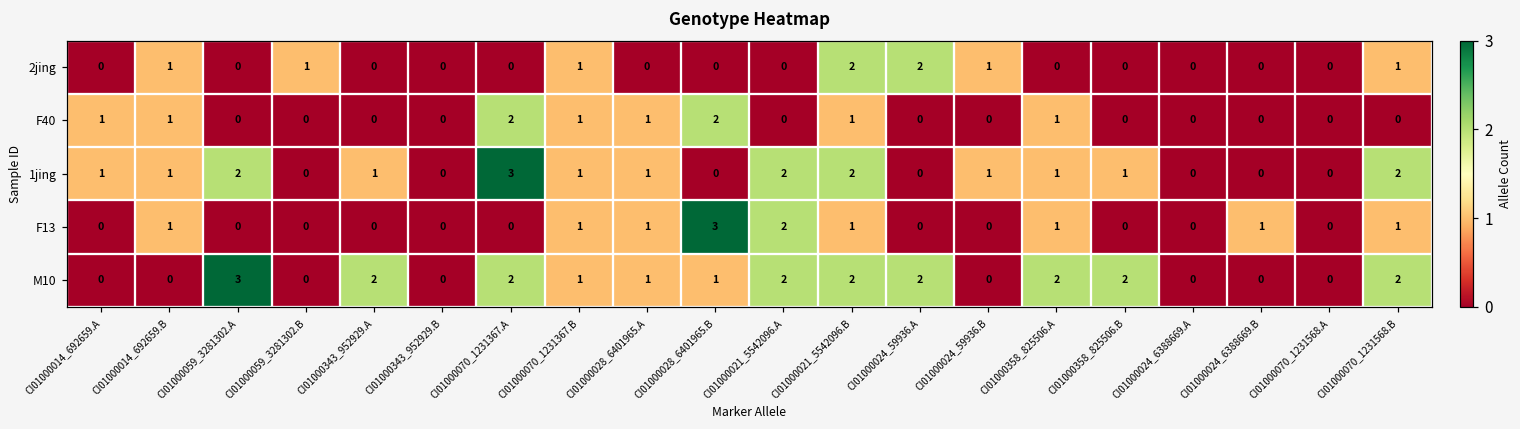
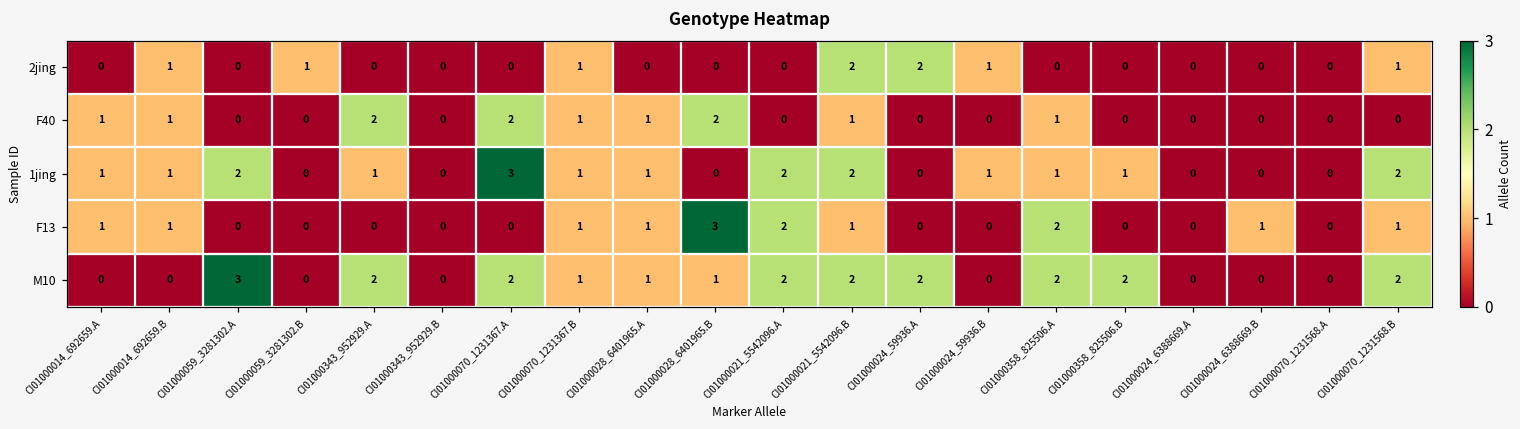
F40, CI01000343_952929.A: 0 -> 2
F13, CI01000014_692659.A: 0 -> 1
F13, CI01000358_825506.A: 1 -> 2
